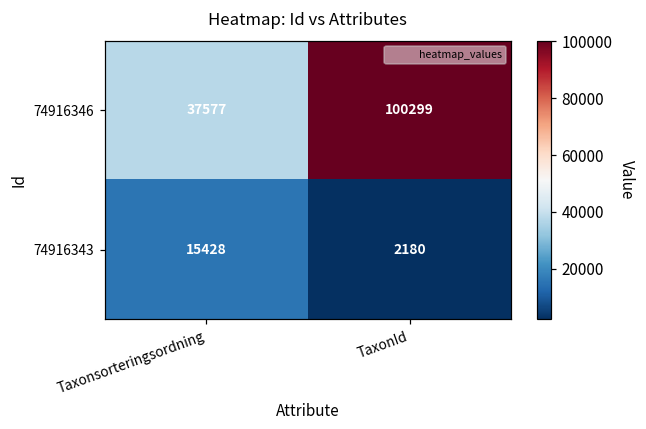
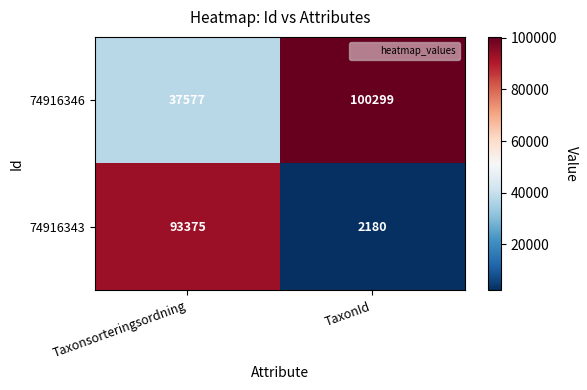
74916343, Taxonsorteringsordning: 15428 -> 93375
